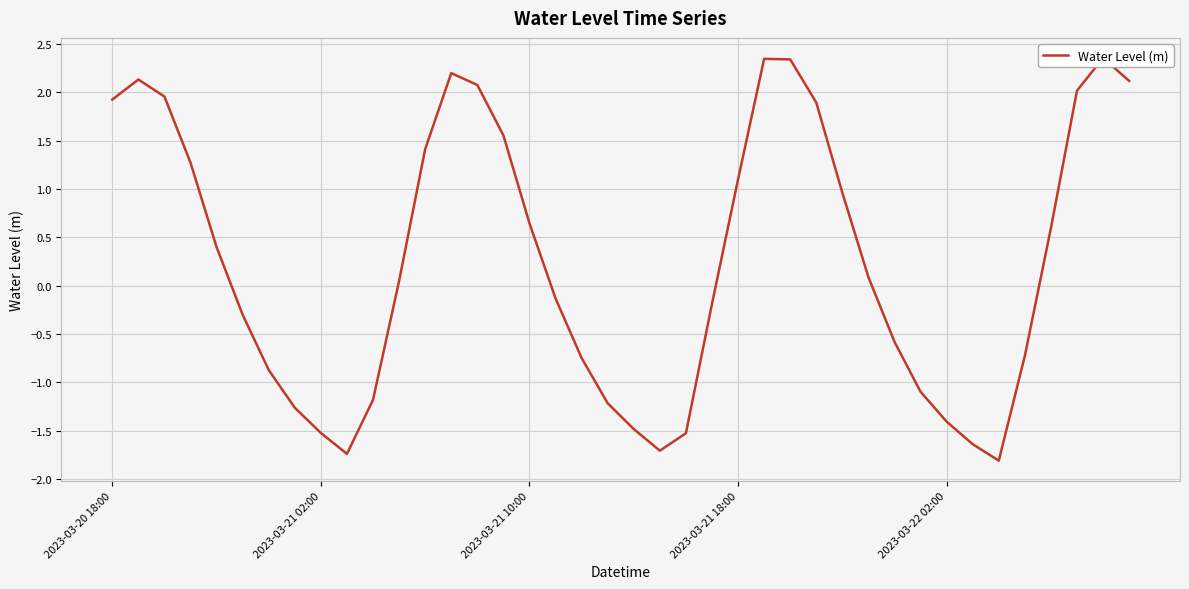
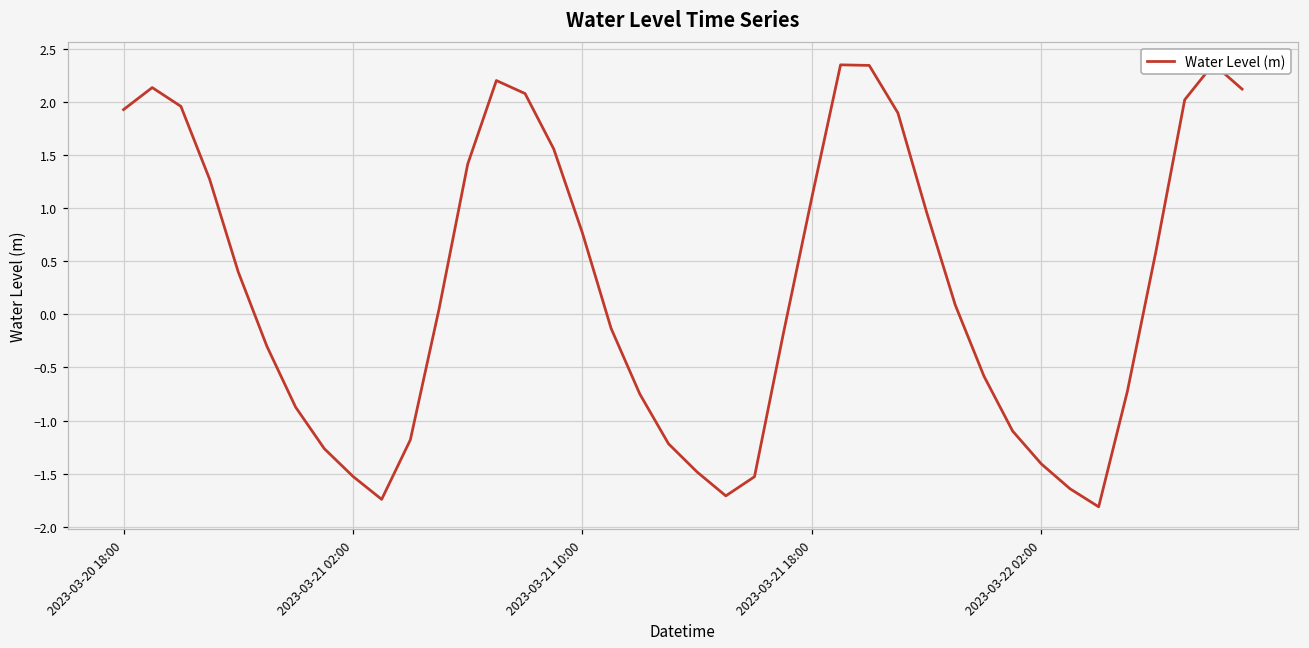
2023-03-21 10:00: 0.6 -> 0.8
